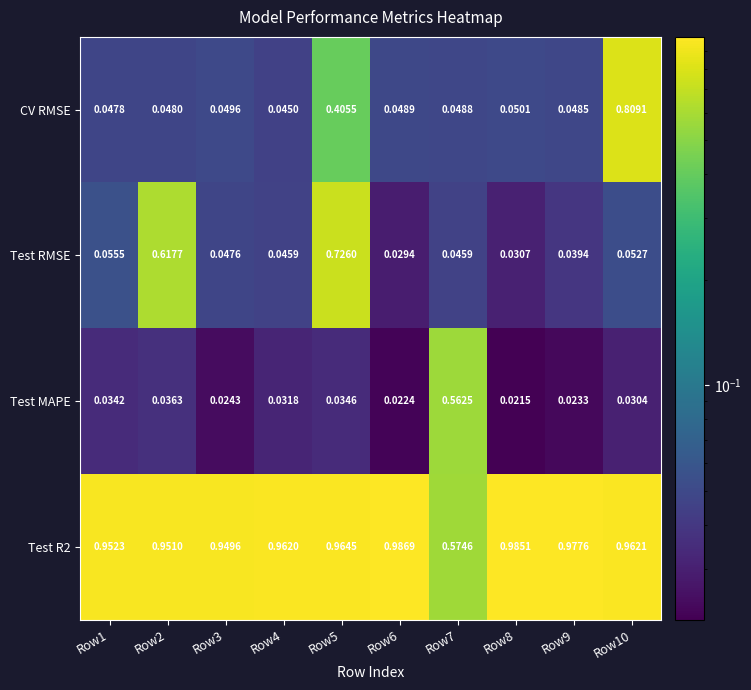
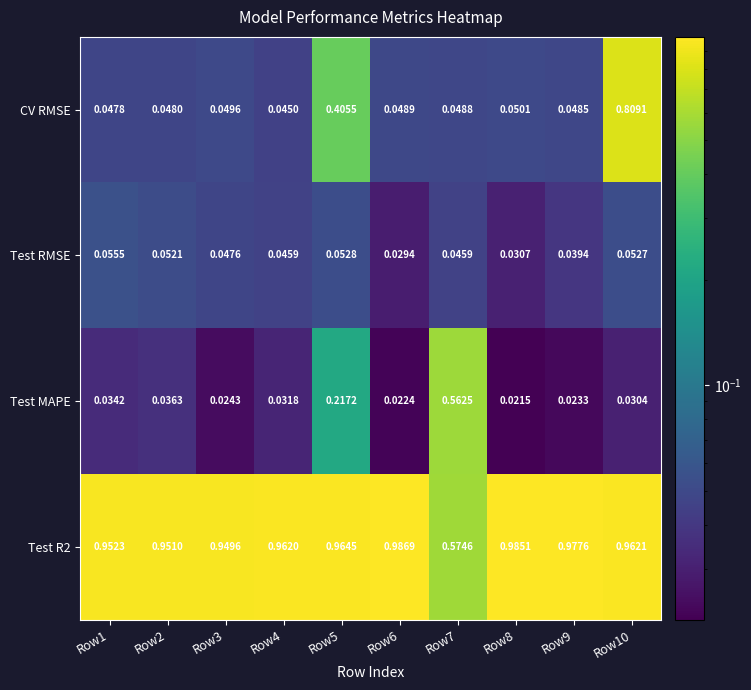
Test RMSE, Row2: 0.6177 -> 0.0521
Test RMSE, Row5: 0.7260 -> 0.0528
Test MAPE, Row5: 0.0346 -> 0.2172
